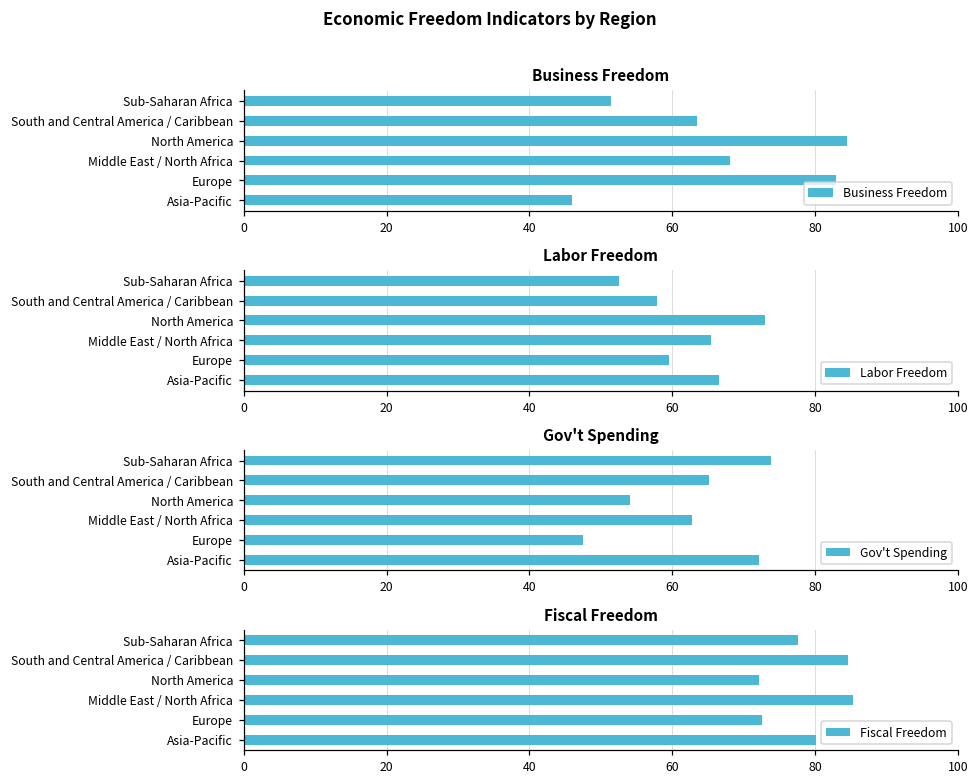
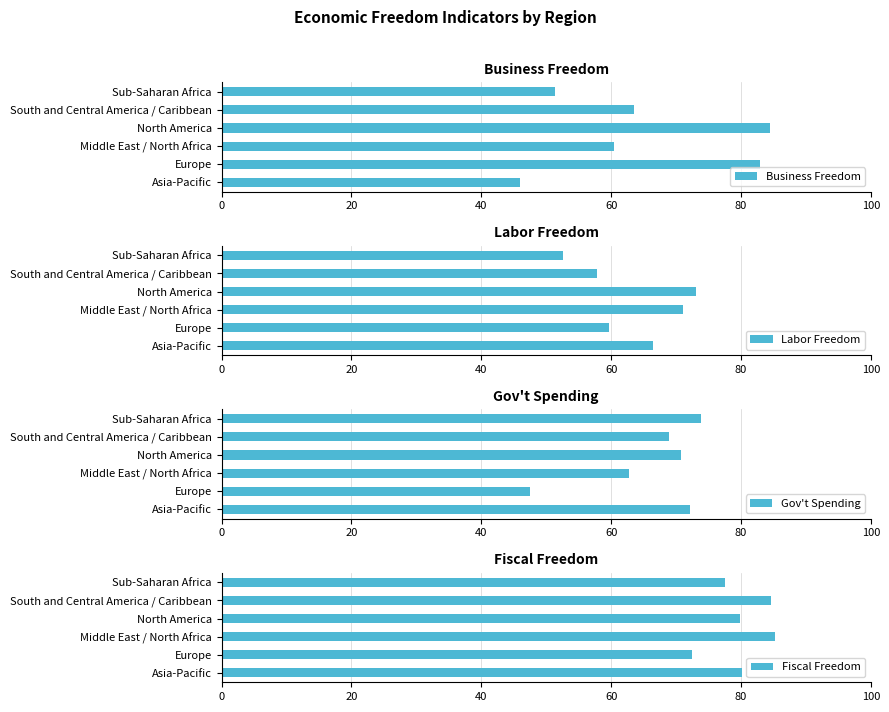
Business Freedom, Middle East / North Africa: 68 -> 61
Labor Freedom, Middle East / North Africa: 65 -> 71
Gov't Spending, South and Central America / Caribbean: 65 -> 69
Gov't Spending, North America: 54 -> 71
Fiscal Freedom, North America: 72 -> 80
